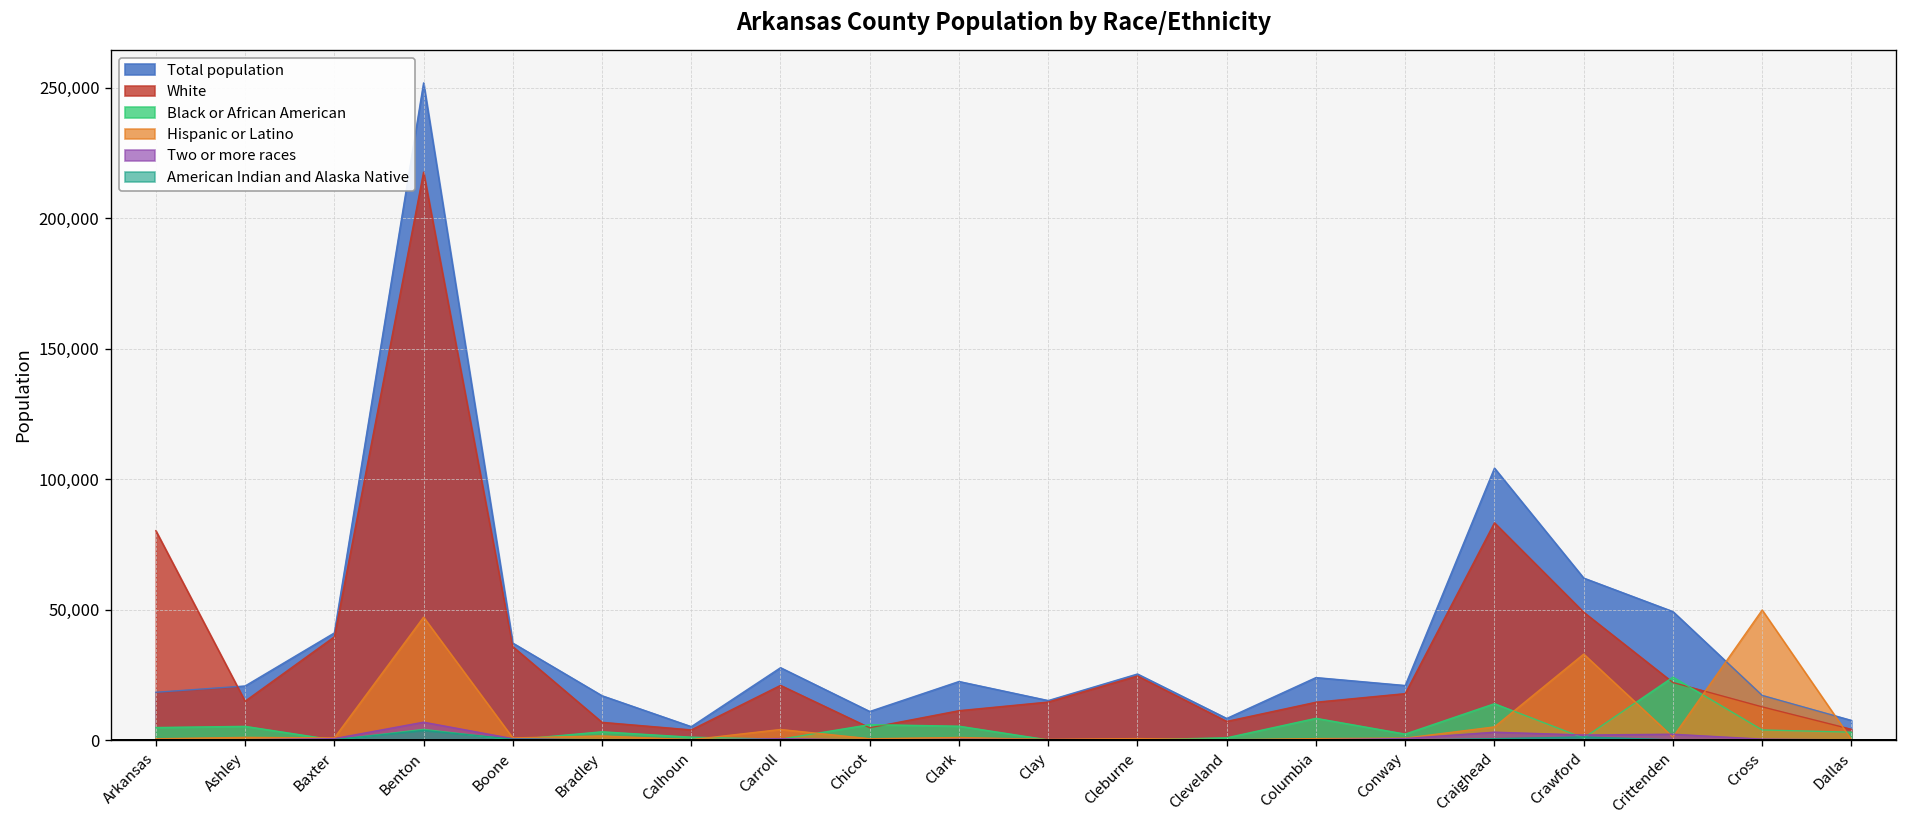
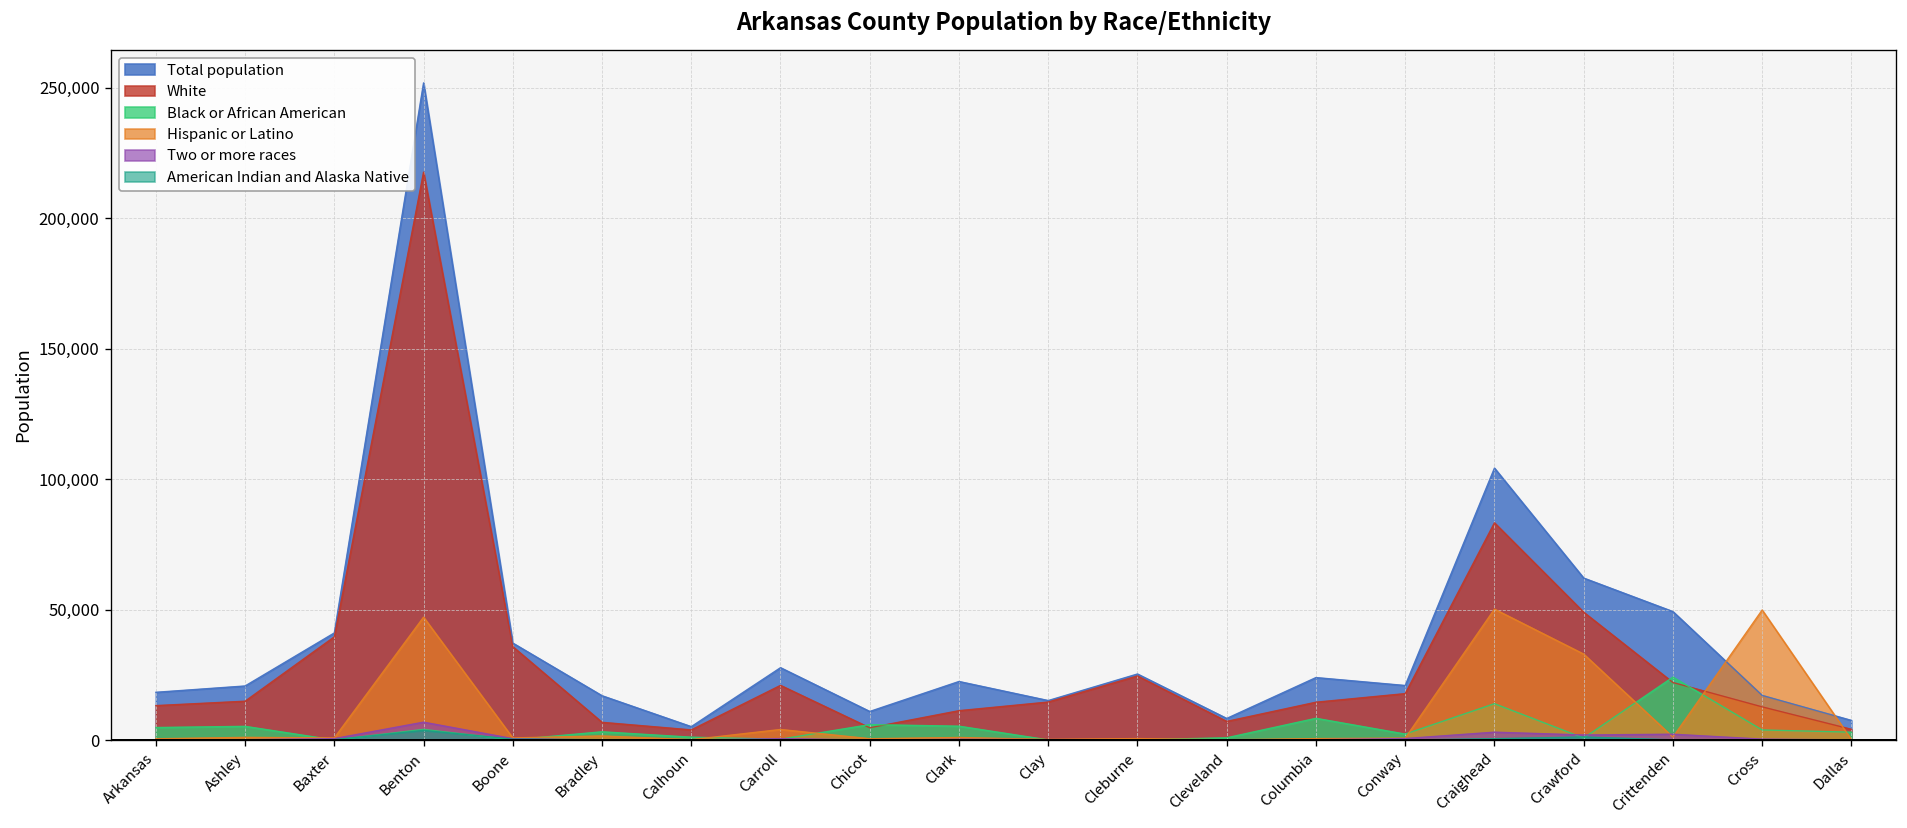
White, Arkansas: 80,000 -> 13,000
Hispanic or Latino, Craighead: 5,000 -> 50,000
